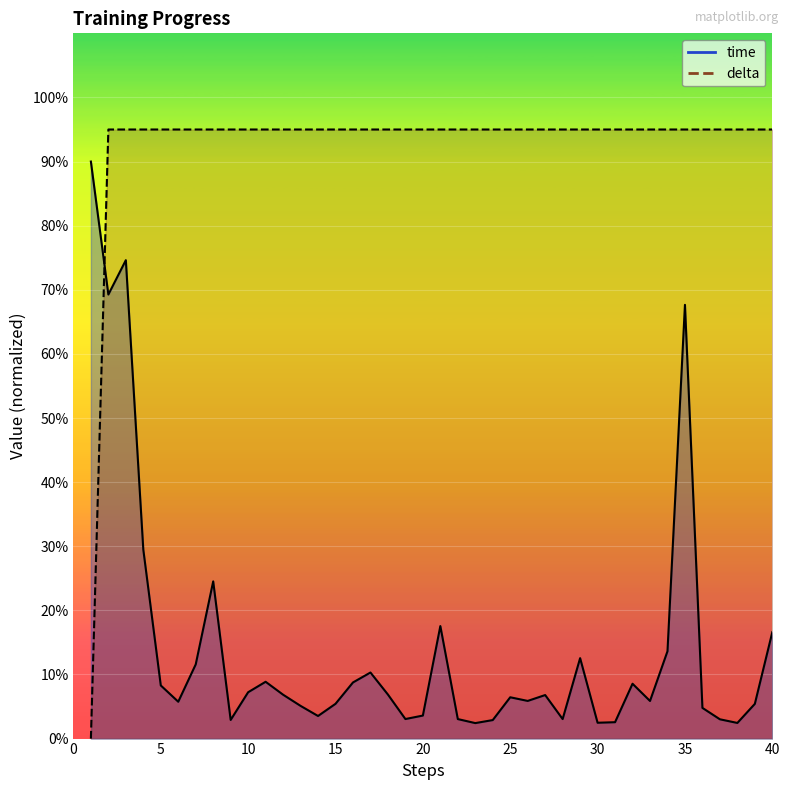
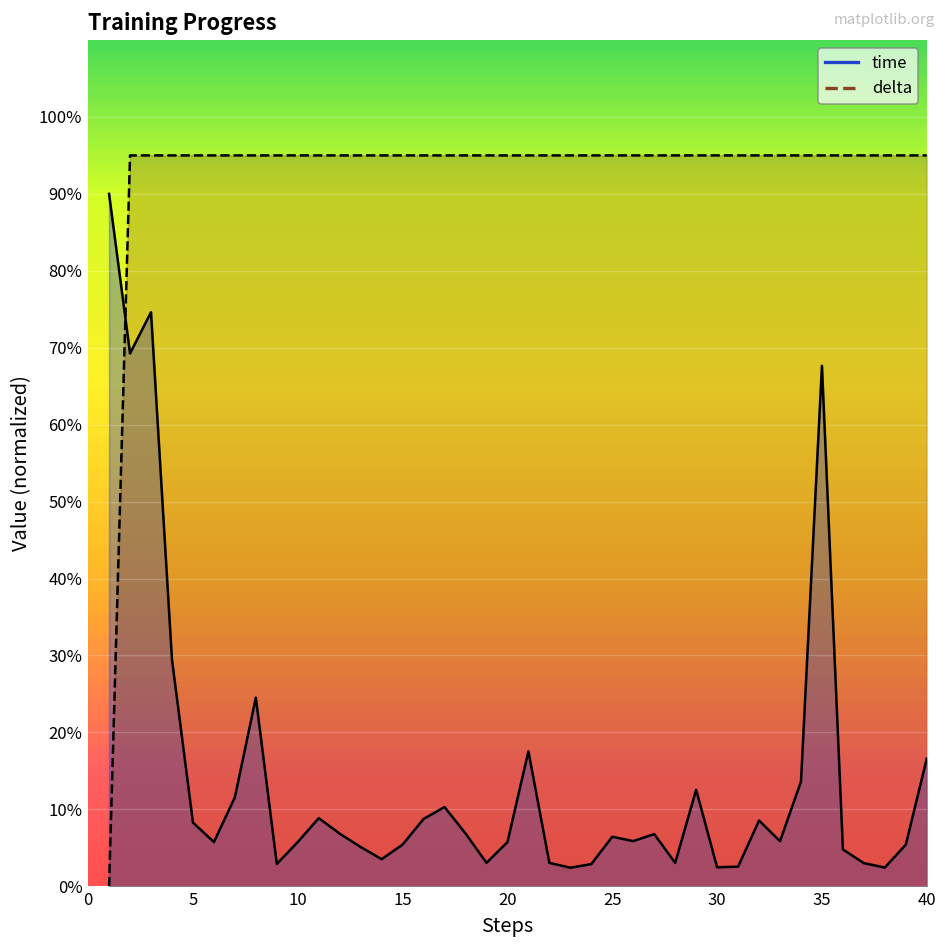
time, 10: 7% -> 6%
time, 20: 4% -> 6%
